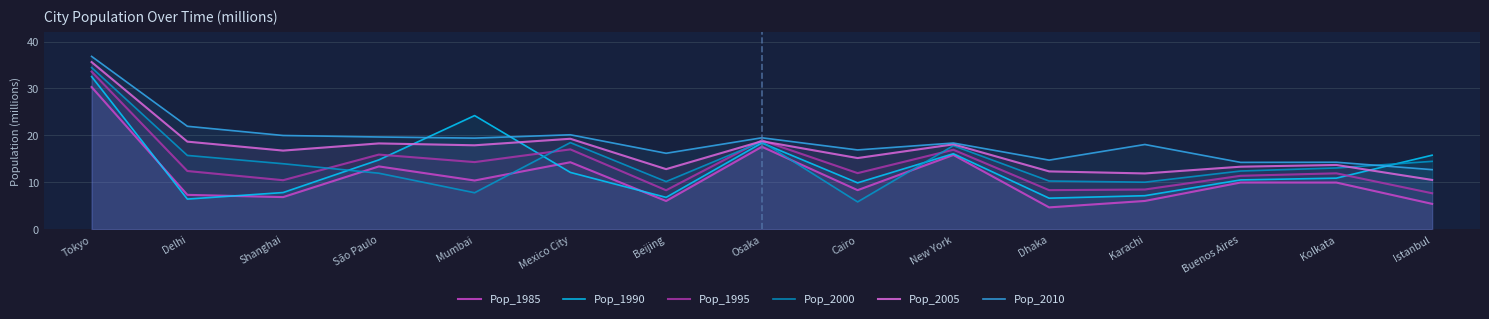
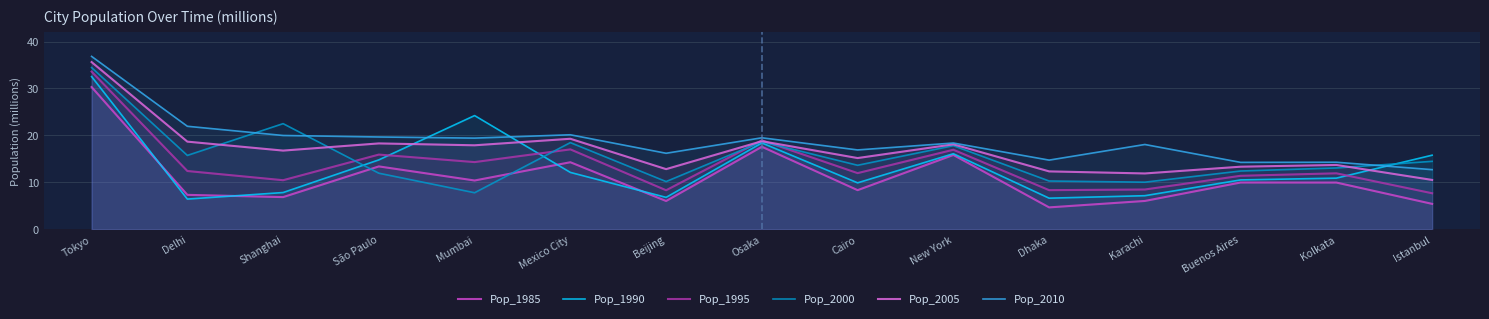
Pop_2000, Shanghai: 14 -> 23
Pop_2000, Cairo: 6 -> 14
